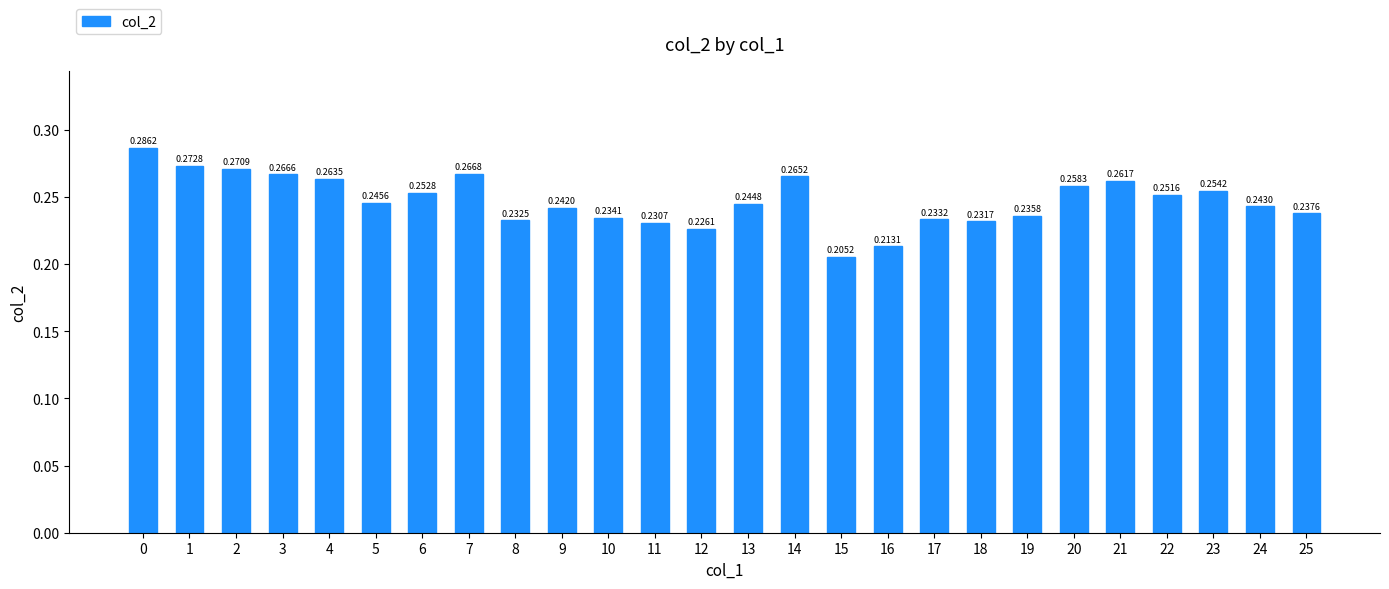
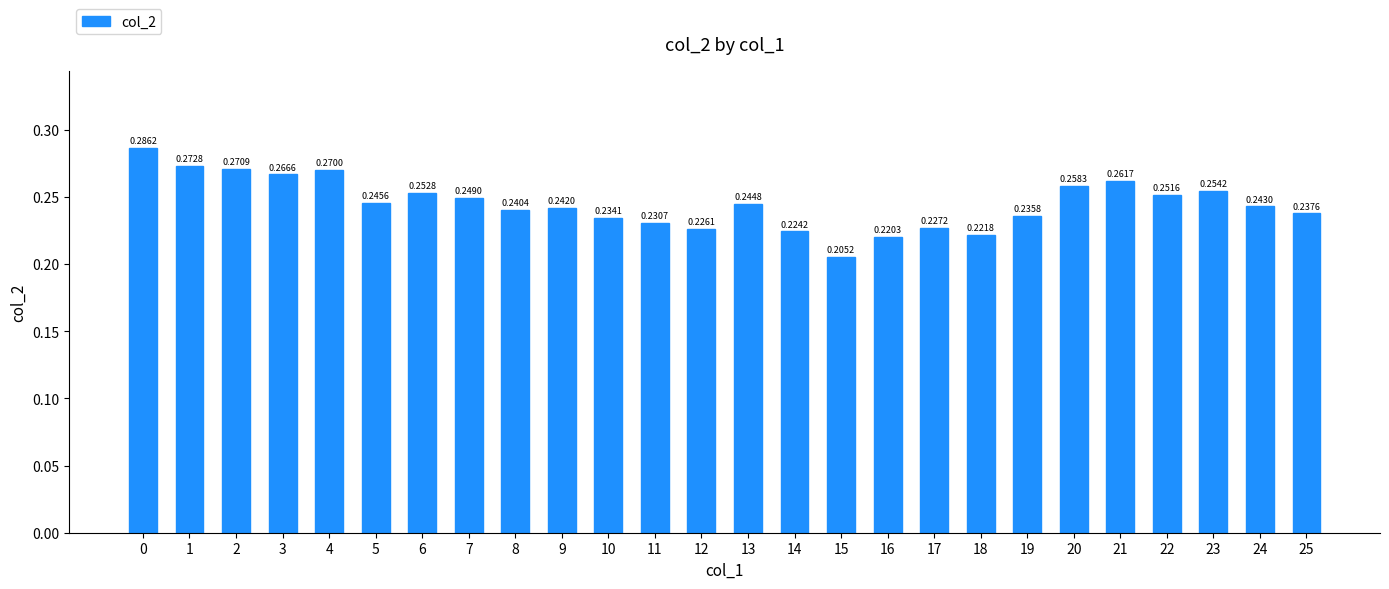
4: 0.2635 -> 0.2700
7: 0.2668 -> 0.2490
8: 0.2325 -> 0.2404
14: 0.2652 -> 0.2242
16: 0.2131 -> 0.2203
17: 0.2332 -> 0.2272
18: 0.2317 -> 0.2218
